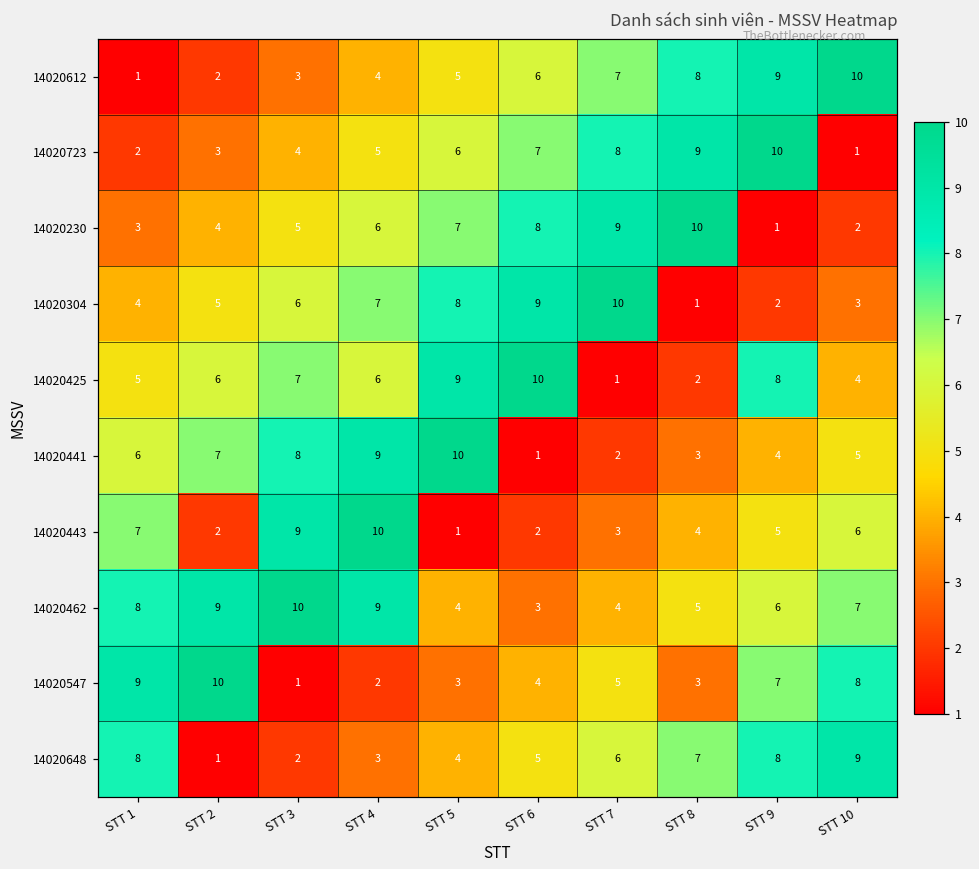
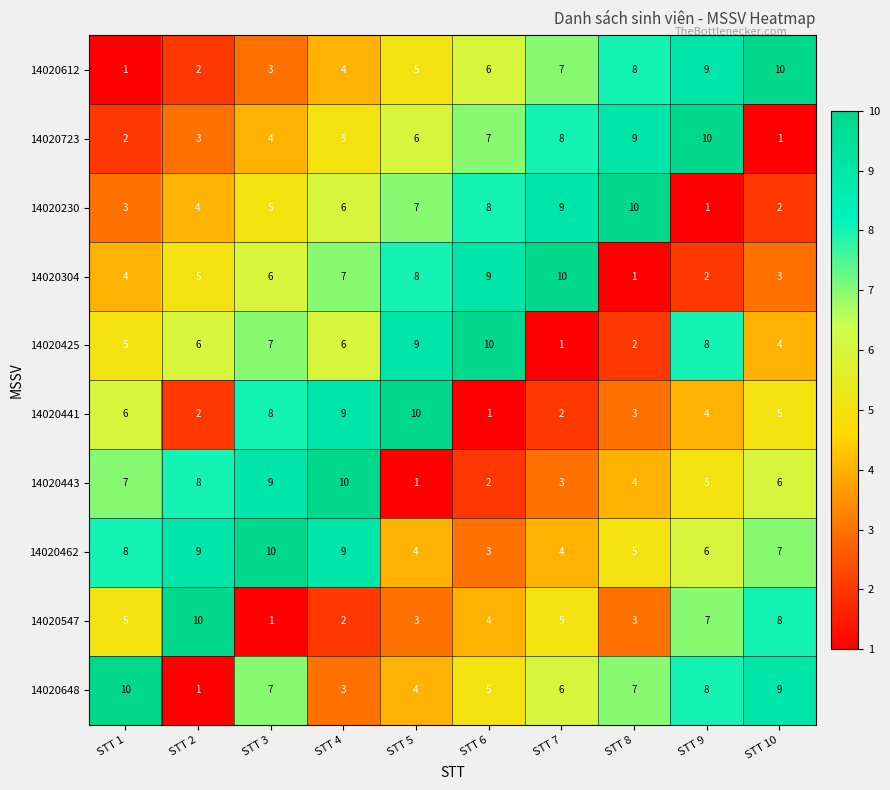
14020441, STT 2: 7 -> 2
14020443, STT 2: 2 -> 8
14020547, STT 1: 9 -> 5
14020648, STT 1: 8 -> 10
14020648, STT 3: 2 -> 7
